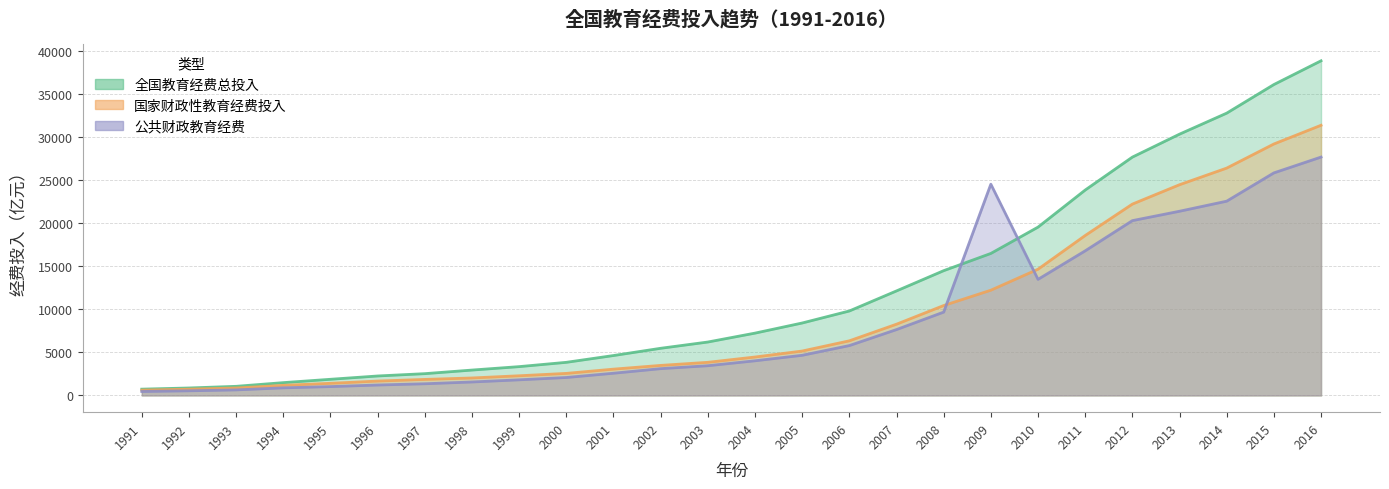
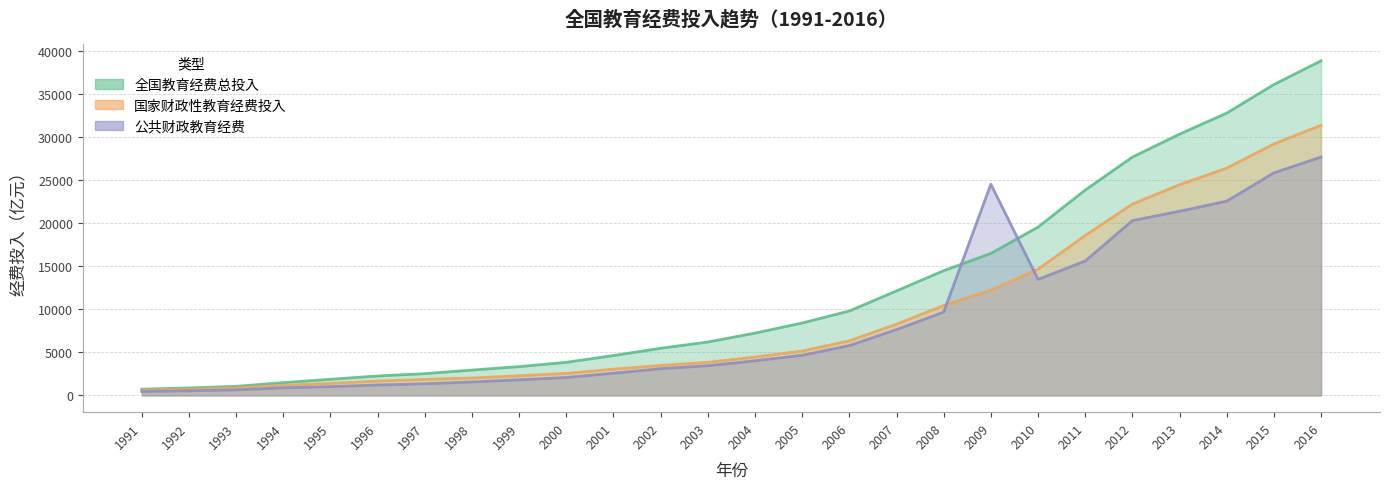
公共财政教育经费, 2011: 17000 -> 16000
